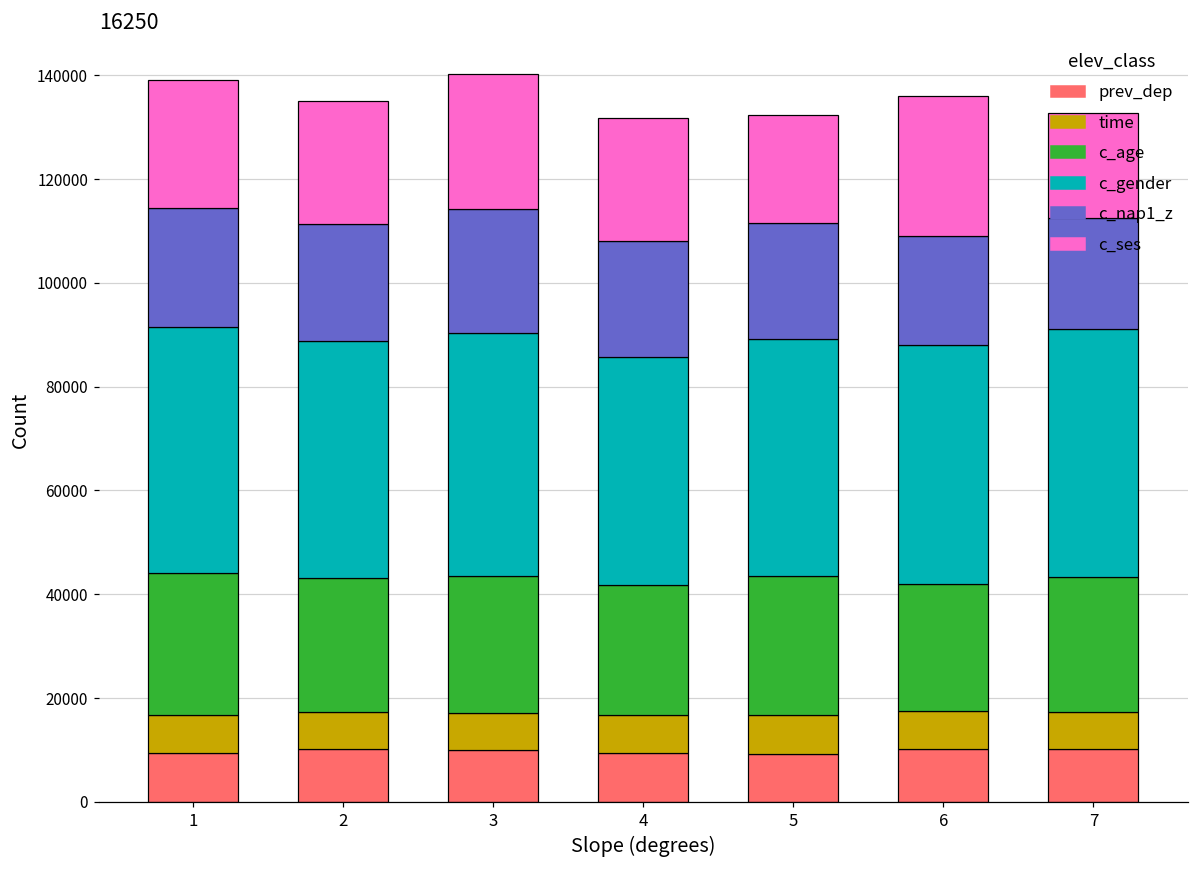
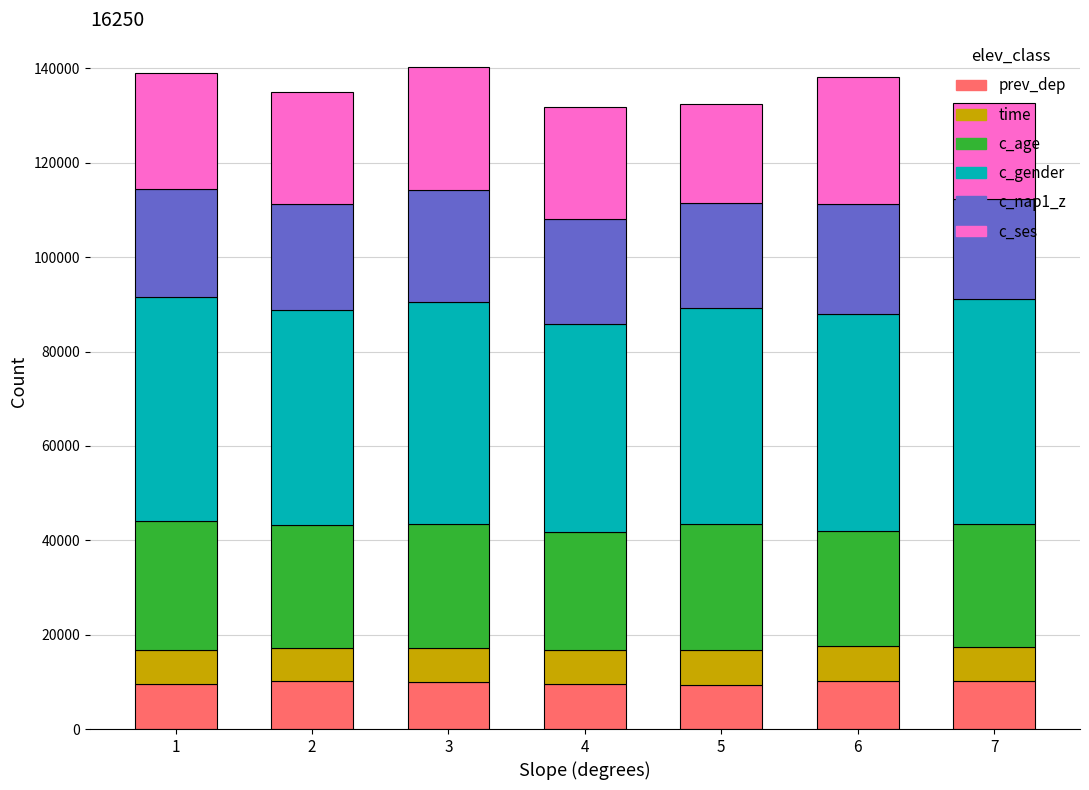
c_nap1_z, 6: 21000 -> 23000
